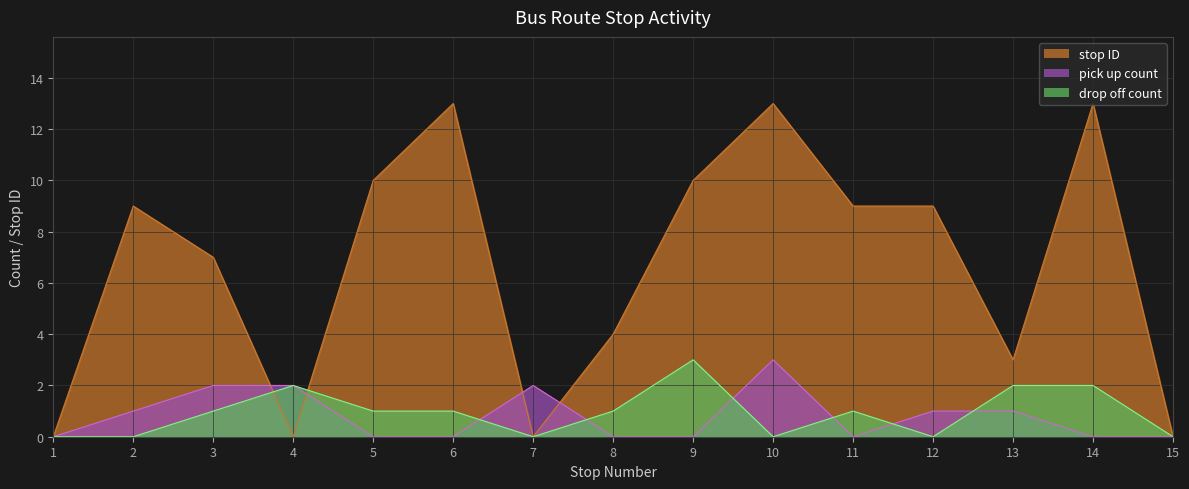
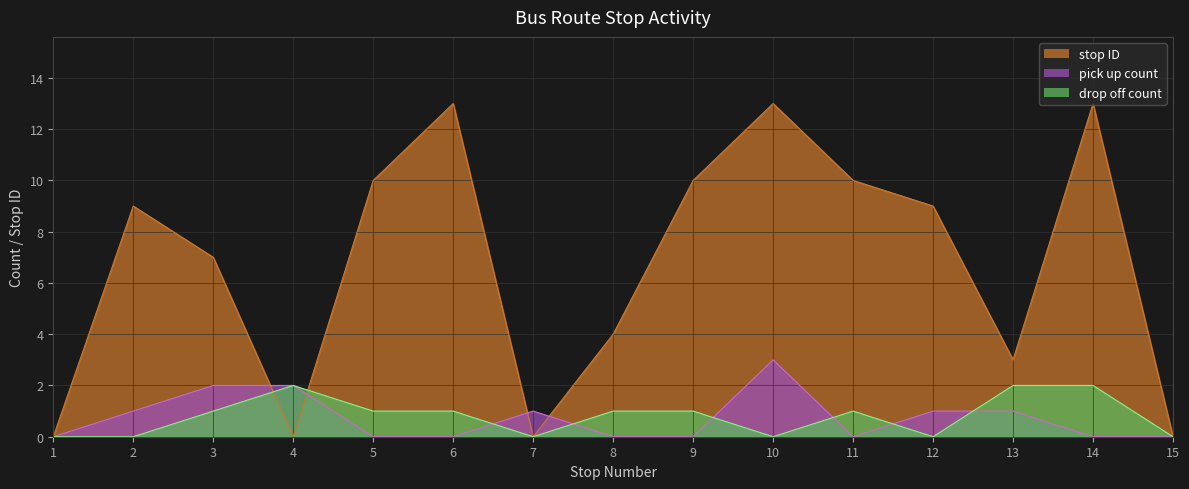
pick up count, 7: 2 -> 1
drop off count, 9: 3 -> 1
stop ID, 11: 9 -> 10
